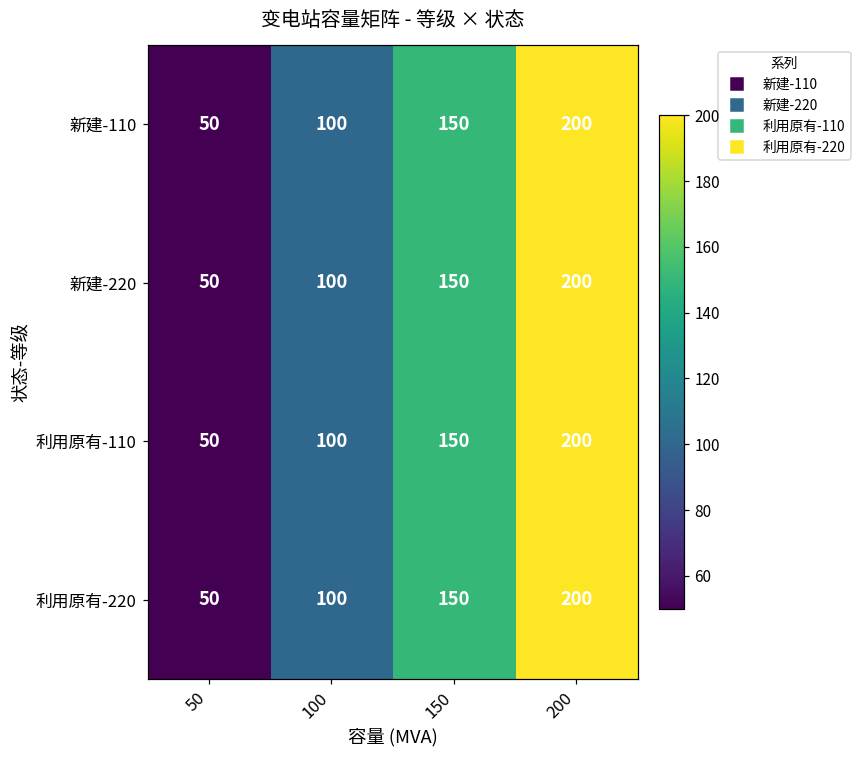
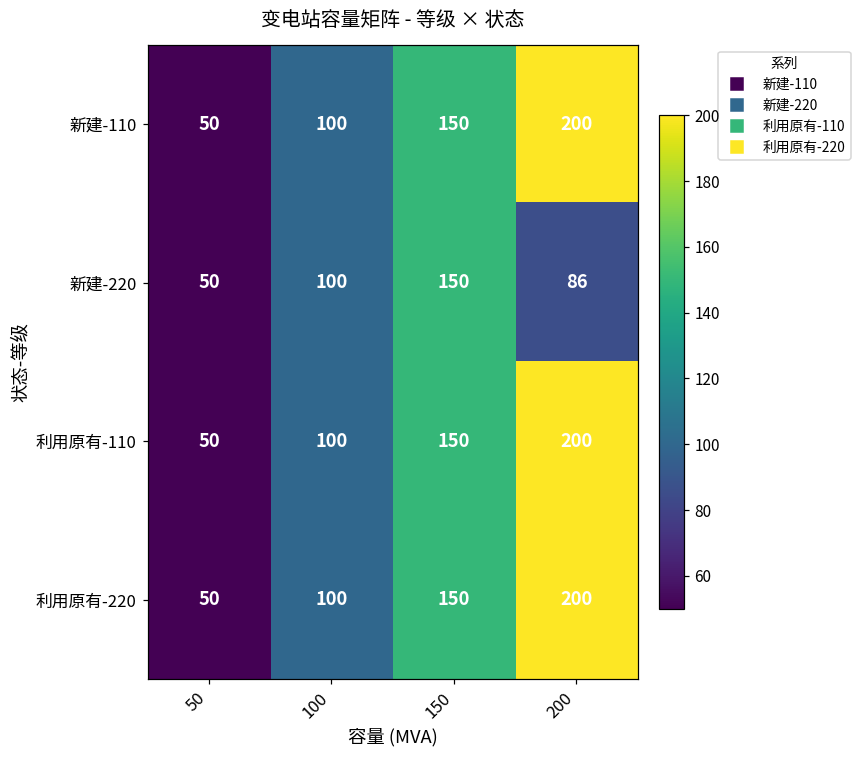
新建-220, 200: 200 -> 86
